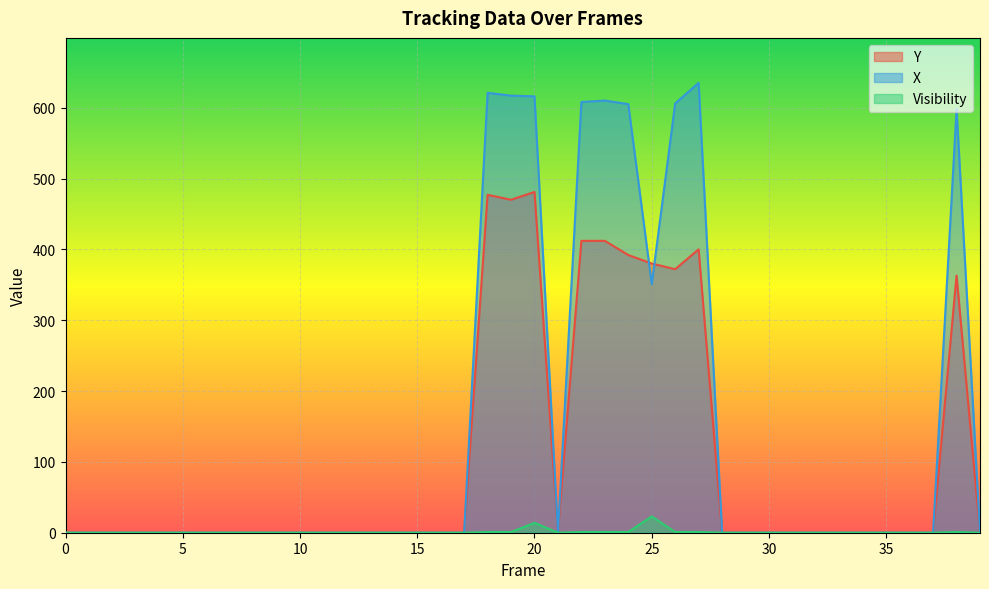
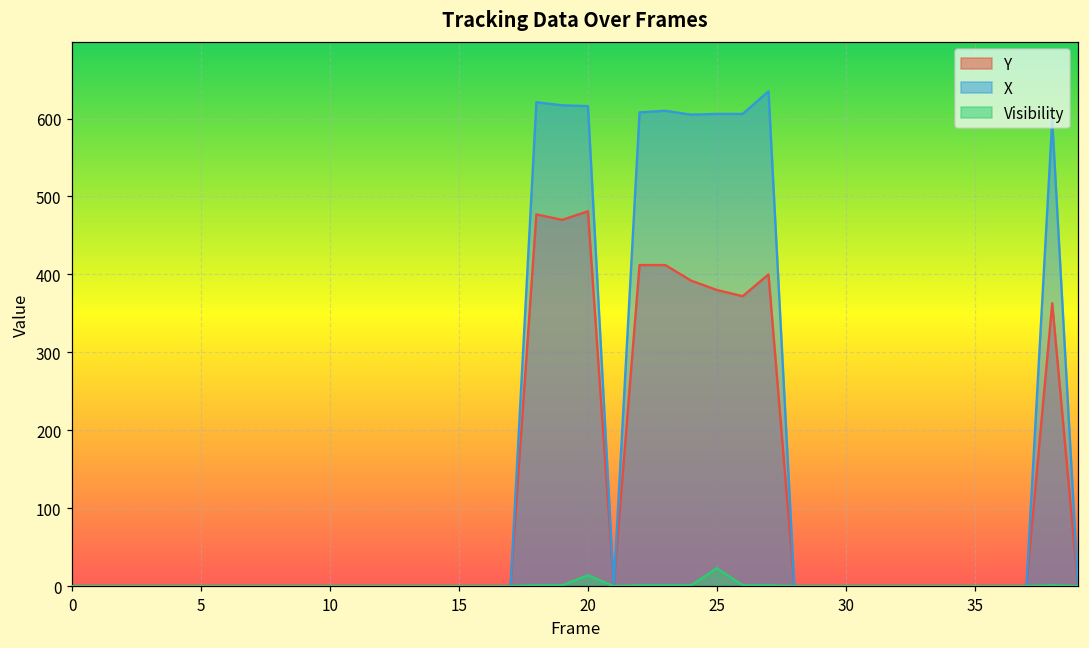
X, 25: 350 -> 610
